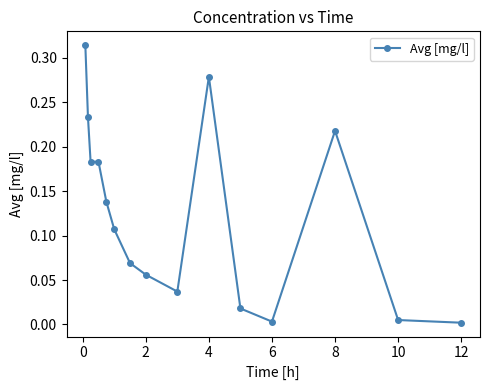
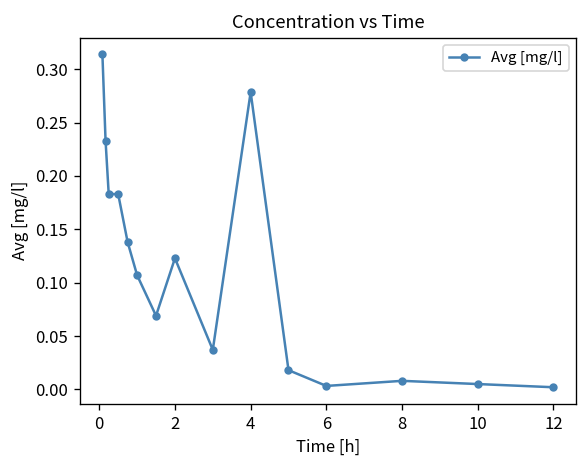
2: 0.06 -> 0.12
8: 0.22 -> 0.01
